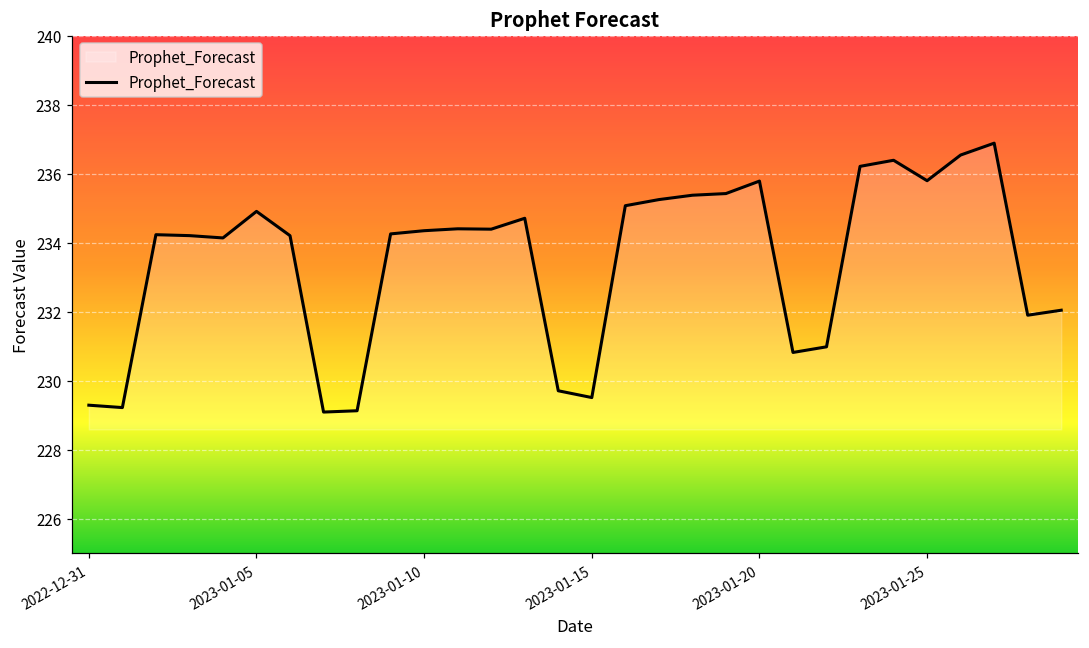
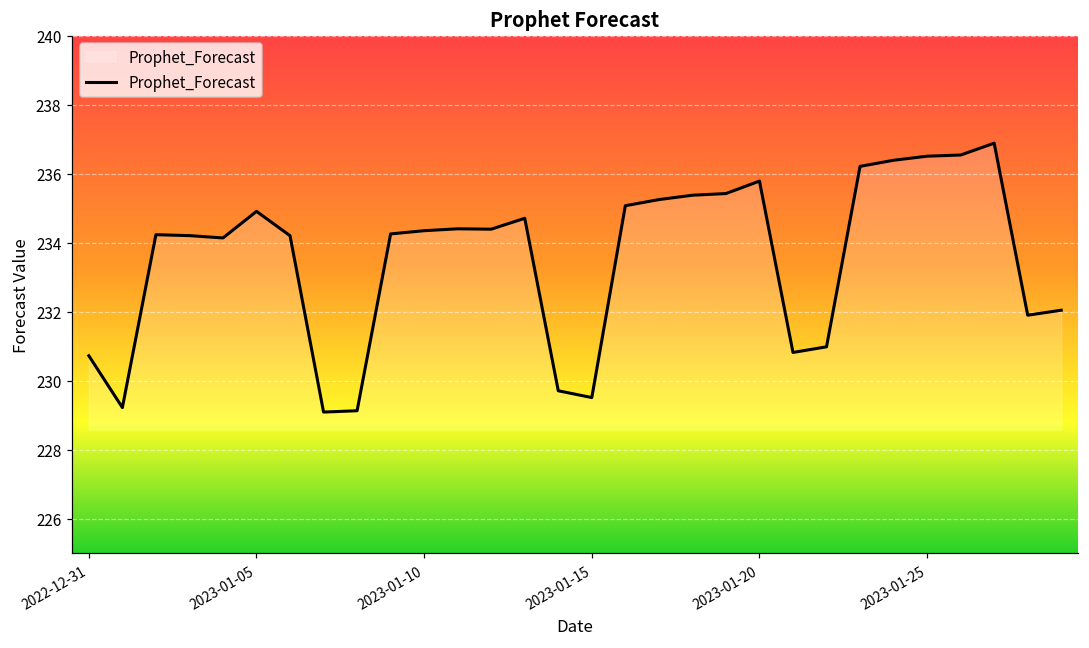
2022-12-31: 229.3 -> 230.7
2023-01-25: 235.8 -> 236.5
